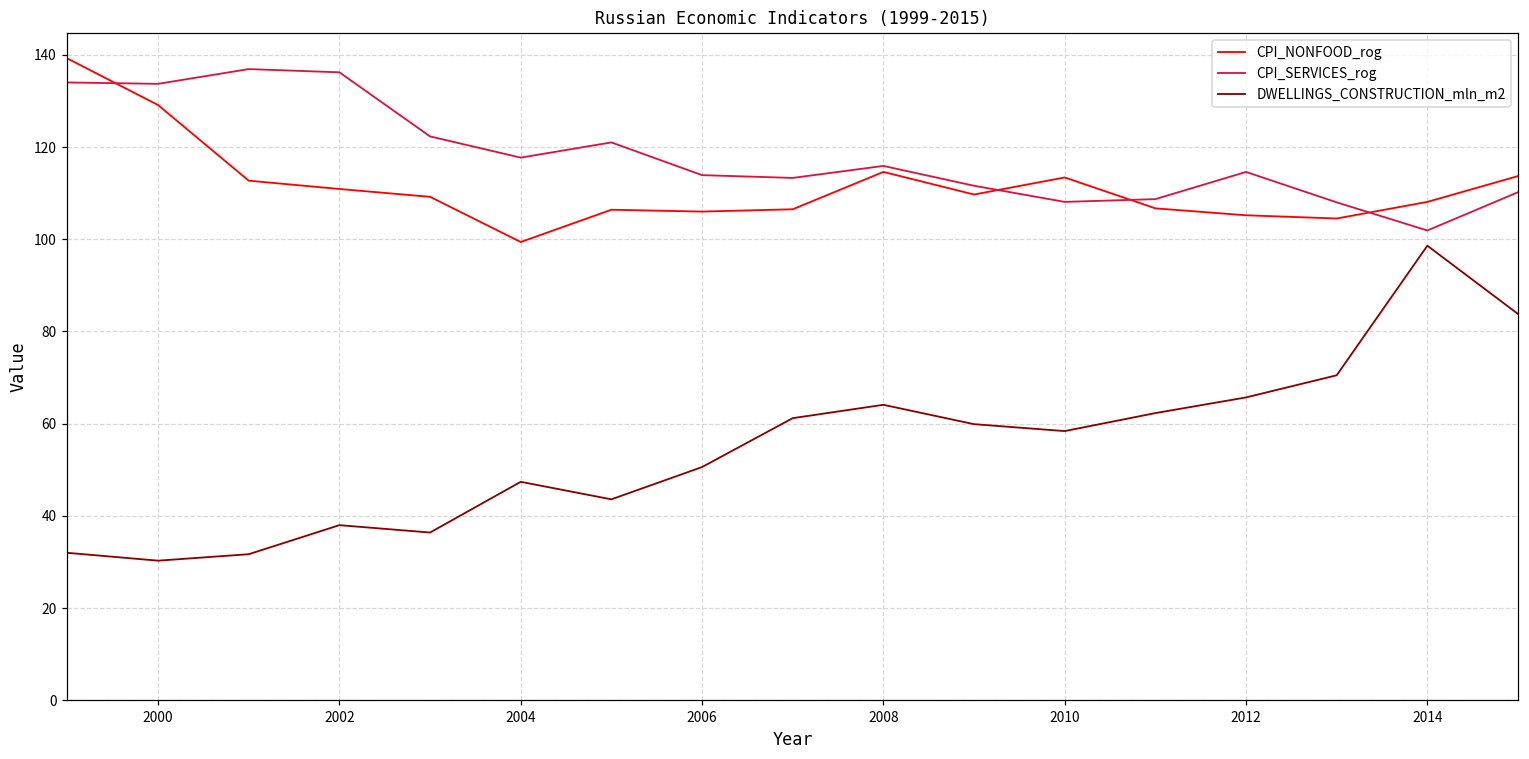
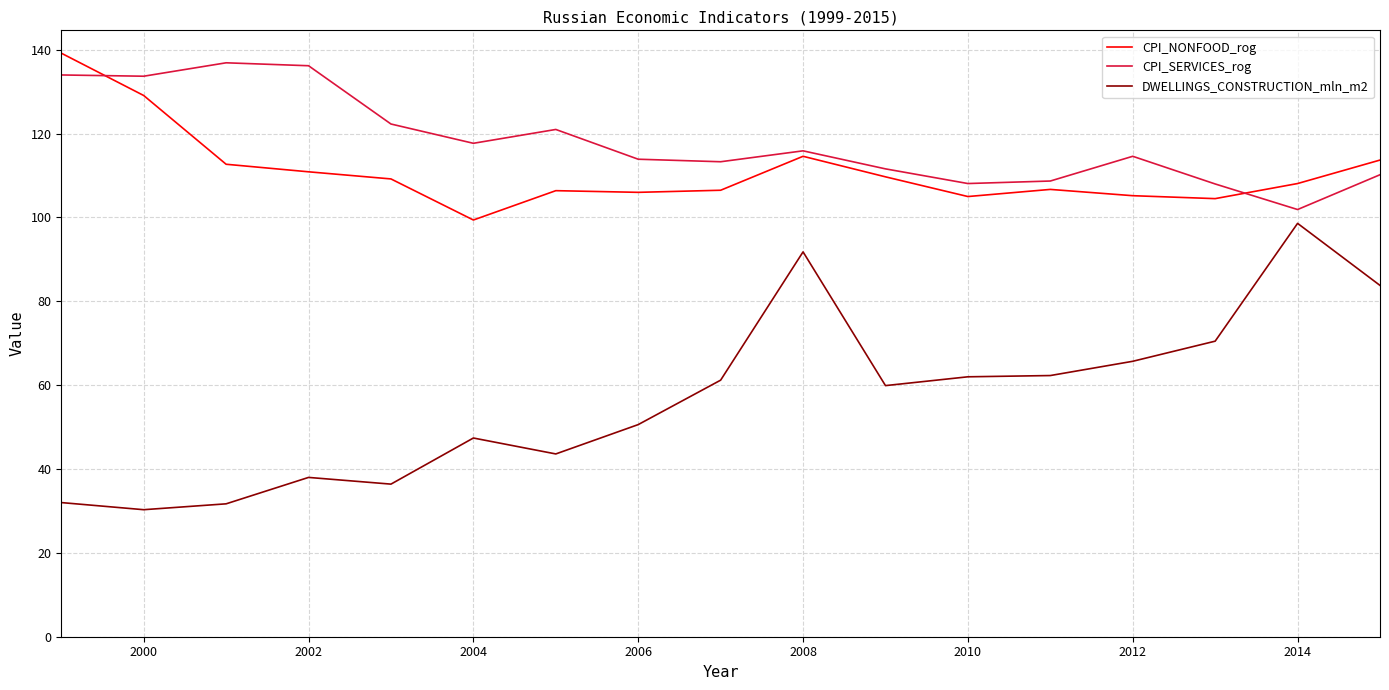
DWELLINGS_CONSTRUCTION_mln_m2, 2008: 64 -> 92
CPI_NONFOOD_rog, 2010: 113 -> 105
DWELLINGS_CONSTRUCTION_mln_m2, 2010: 58 -> 62
